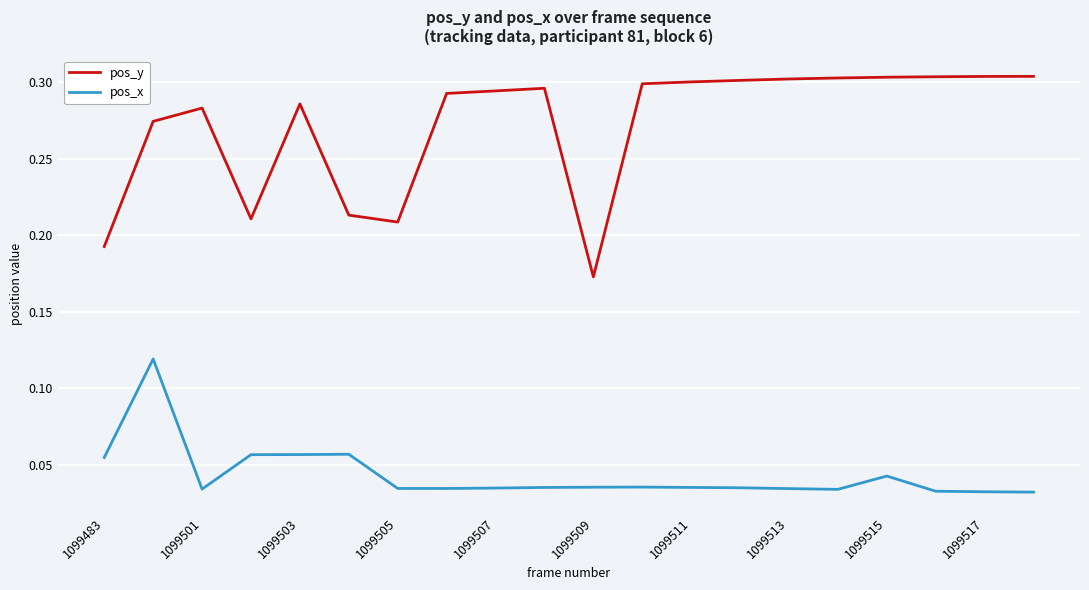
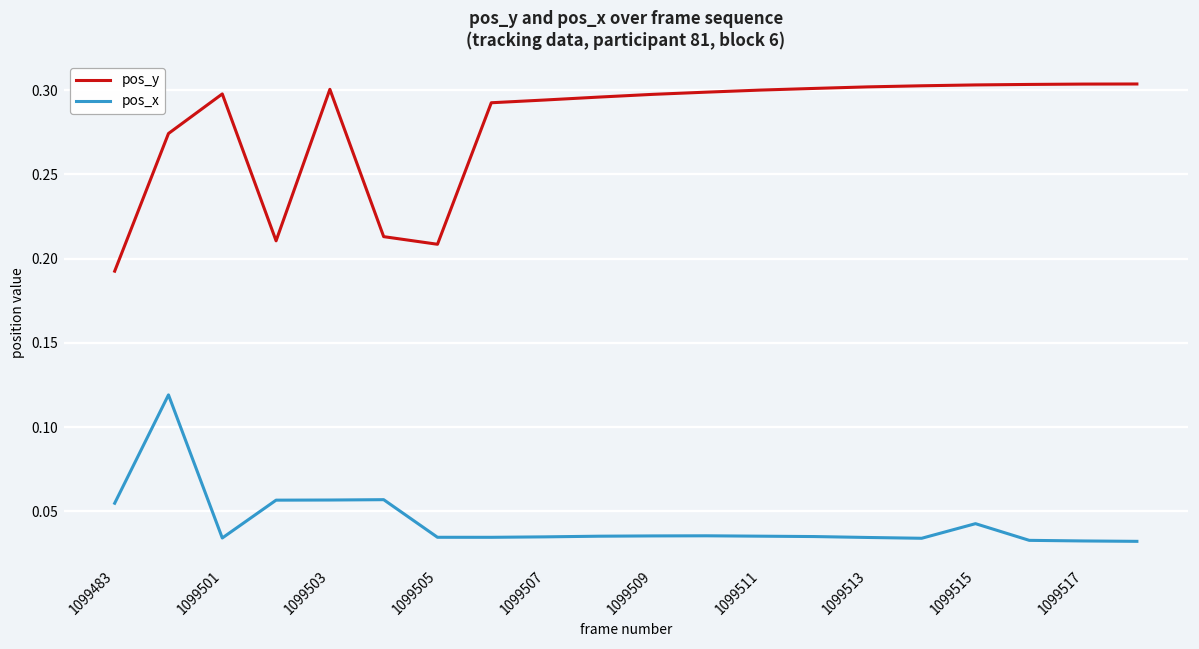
pos_y, 1099501: 0.283 -> 0.298
pos_y, 1099503: 0.286 -> 0.300
pos_y, 1099509: 0.173 -> 0.297
